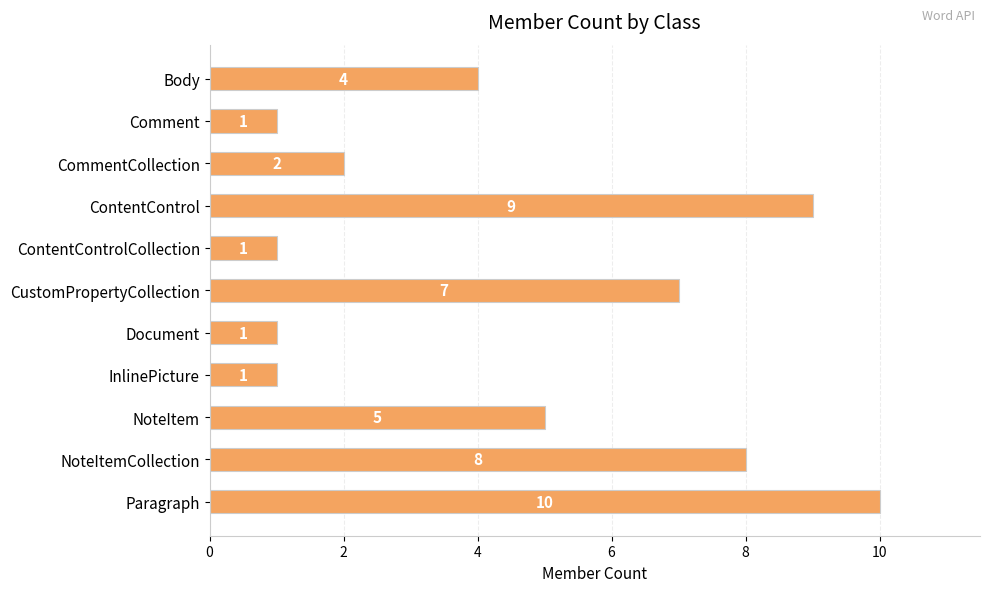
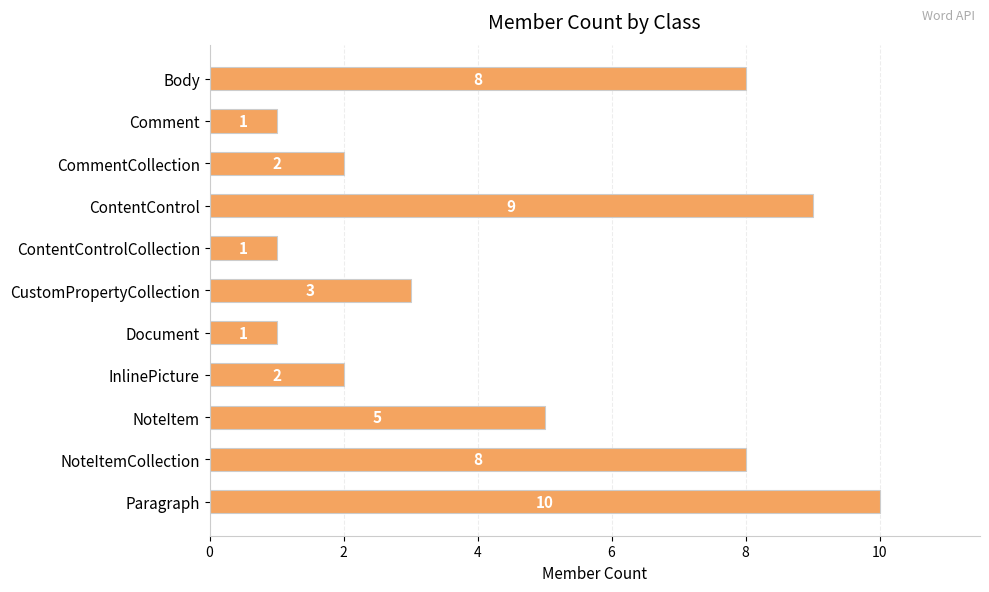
Body: 4 -> 8
CustomPropertyCollection: 7 -> 3
InlinePicture: 1 -> 2
